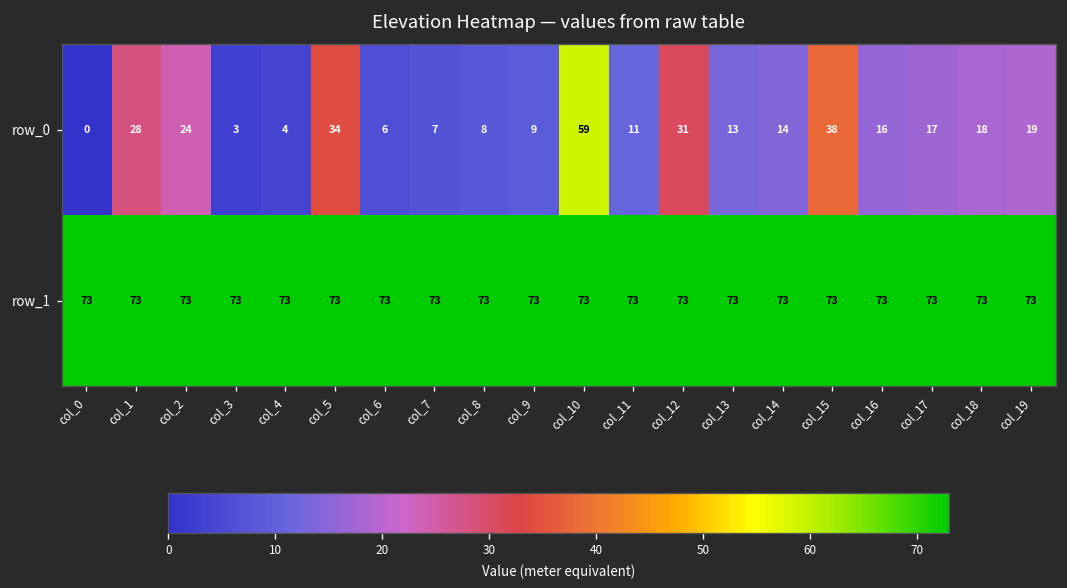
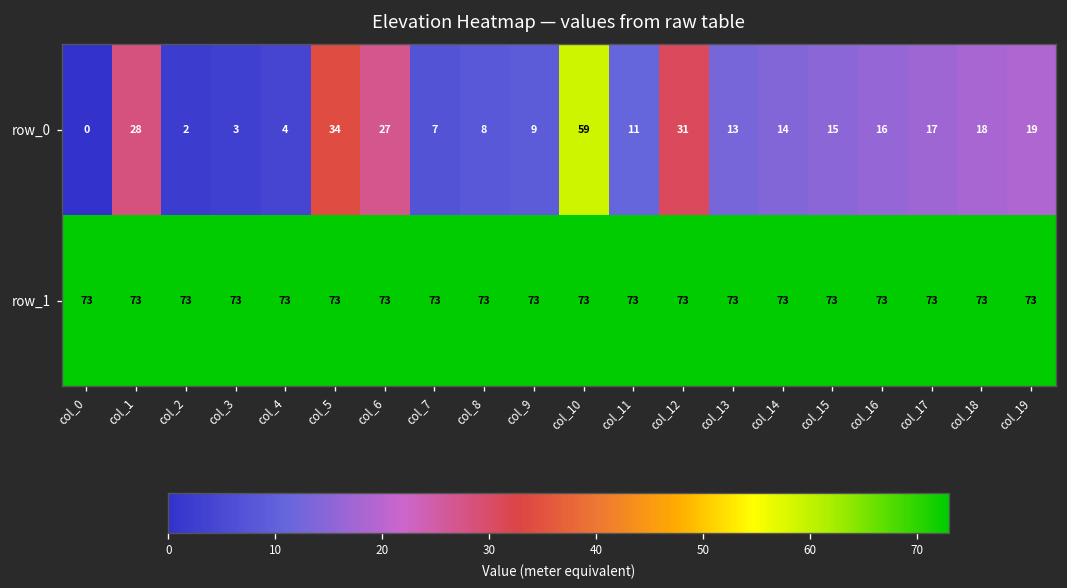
row_0, col_2: 24 -> 2
row_0, col_6: 6 -> 27
row_0, col_15: 38 -> 15
